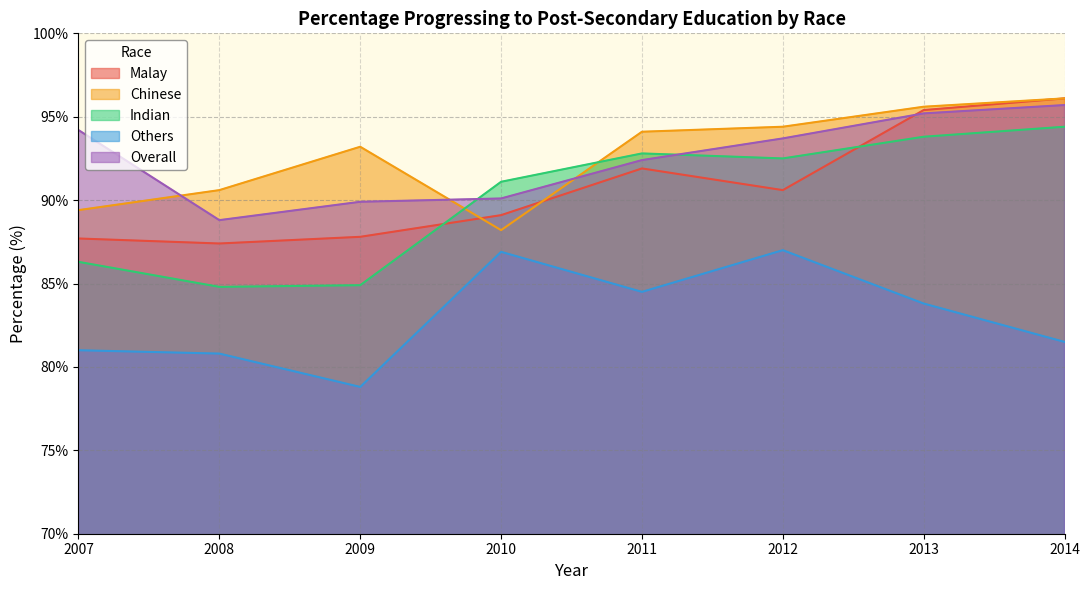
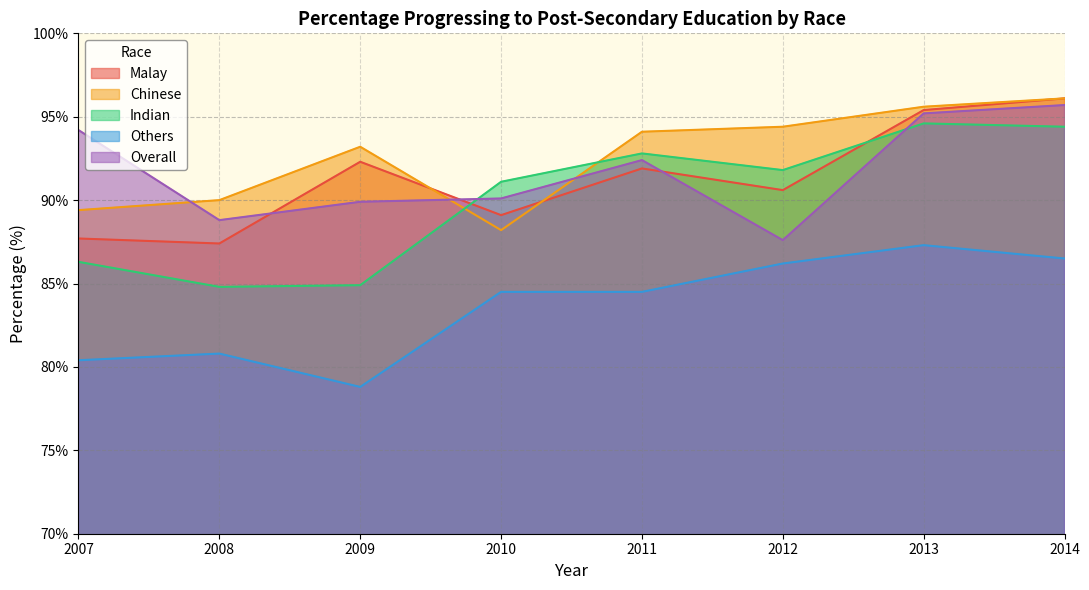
Others, 2007: 81.0% -> 80.4%
Chinese, 2008: 90.6% -> 90.0%
Malay, 2009: 87.8% -> 92.3%
Others, 2010: 86.9% -> 84.5%
Indian, 2012: 92.5% -> 91.8%
Others, 2012: 87.0% -> 86.2%
Overall, 2012: 93.7% -> 87.6%
Indian, 2013: 93.8% -> 94.6%
Others, 2013: 83.8% -> 87.3%
Others, 2014: 81.5% -> 86.5%
